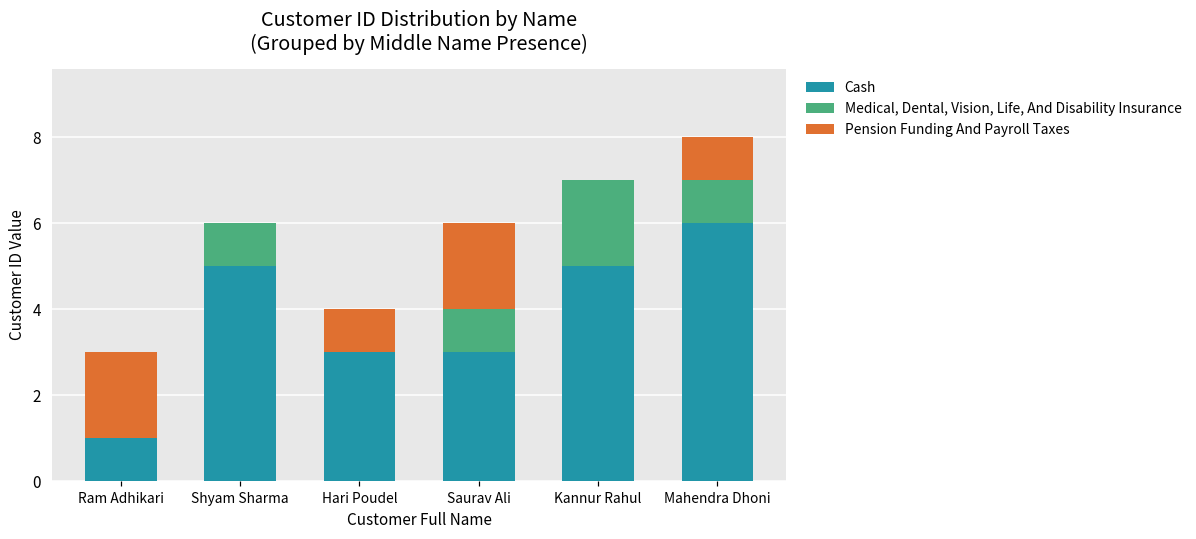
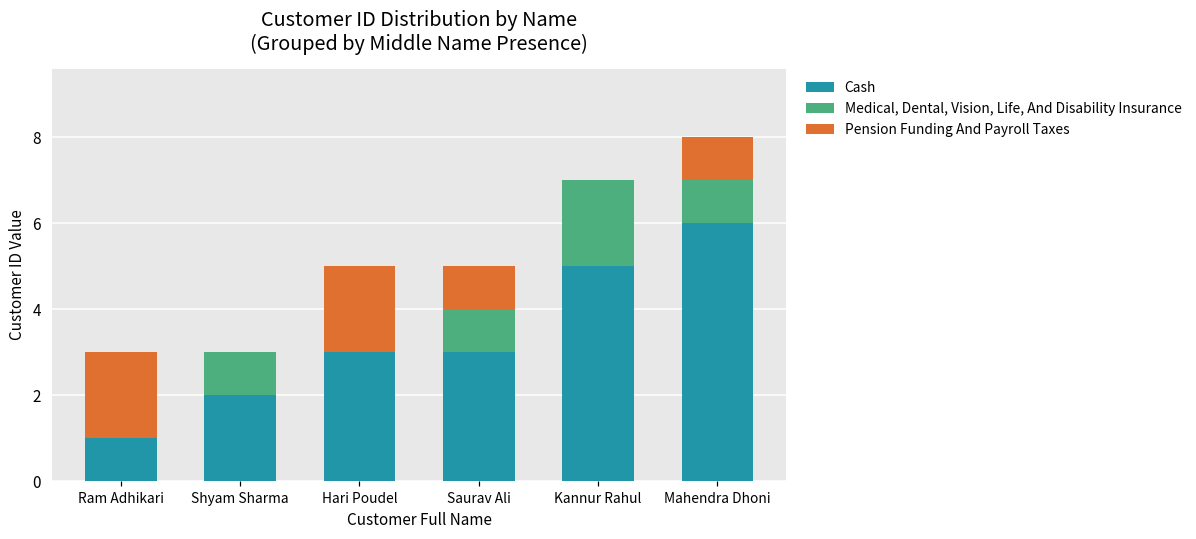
Cash, Shyam Sharma: 5 -> 2
Pension Funding And Payroll Taxes, Hari Poudel: 1 -> 2
Pension Funding And Payroll Taxes, Saurav Ali: 2 -> 1
